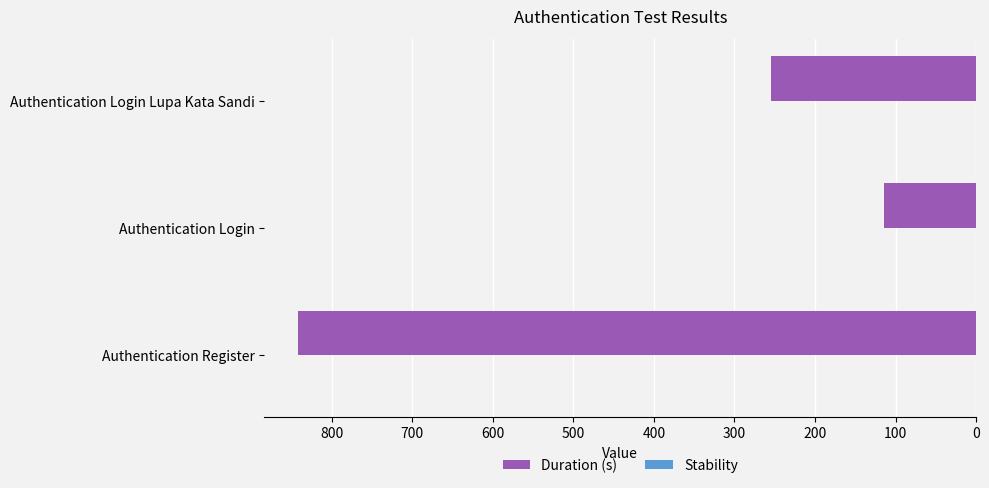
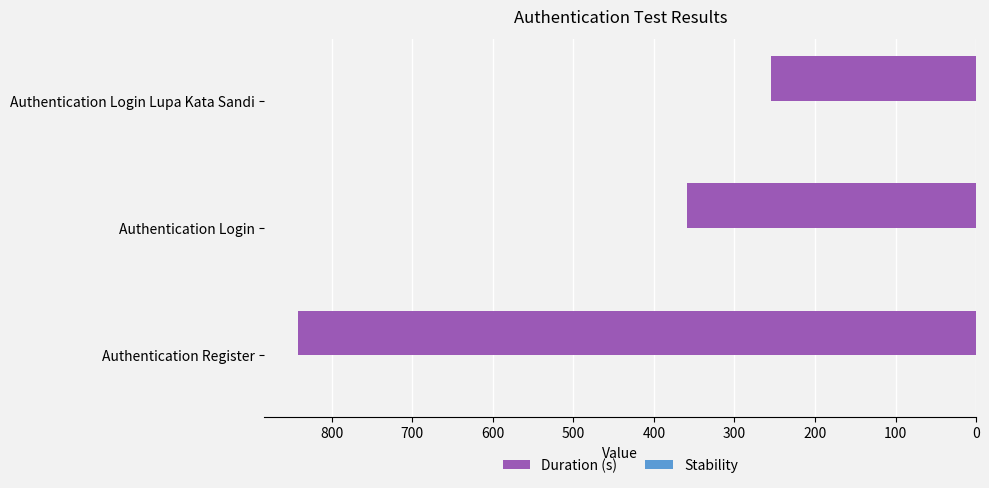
Duration (s), Authentication Login: 110 -> 360
